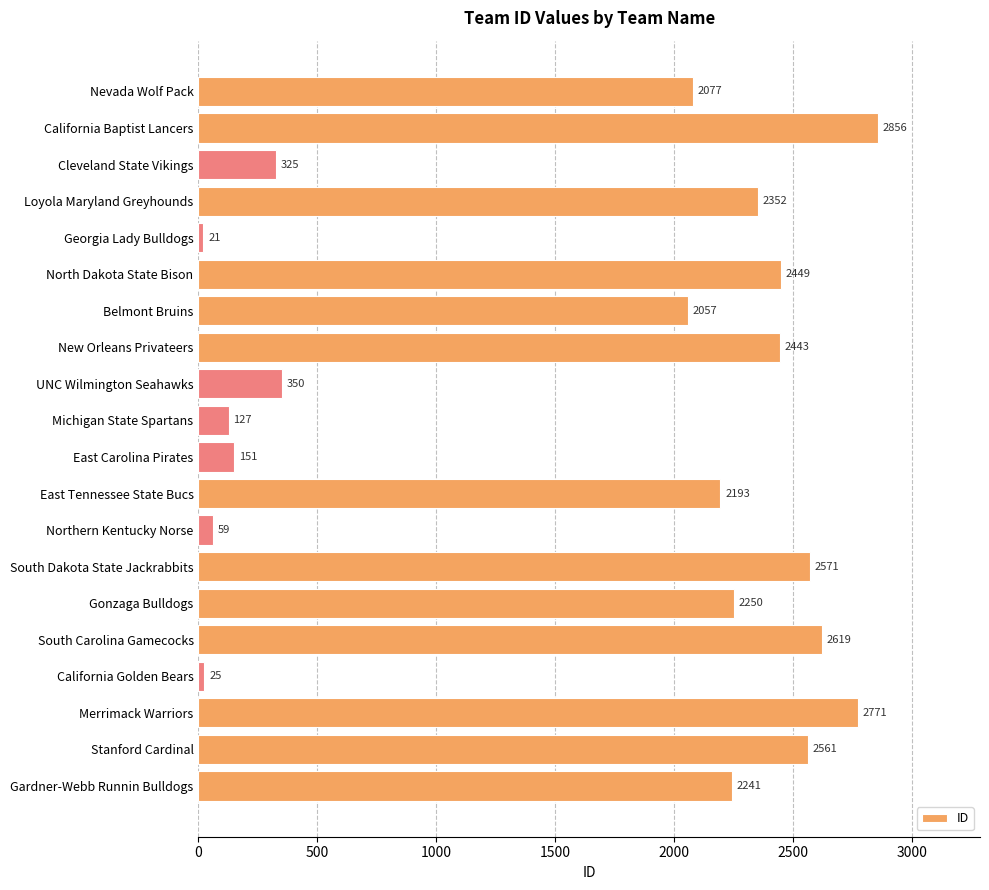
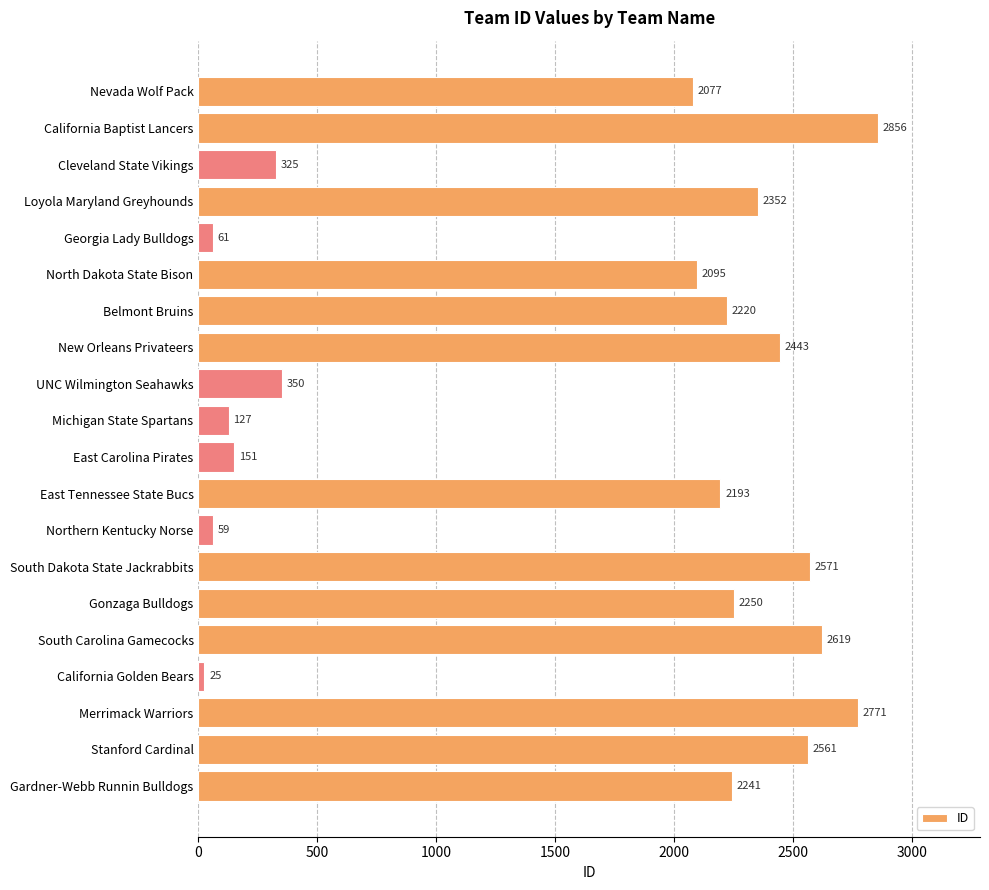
Georgia Lady Bulldogs: 21 -> 61
North Dakota State Bison: 2449 -> 2095
Belmont Bruins: 2057 -> 2220
